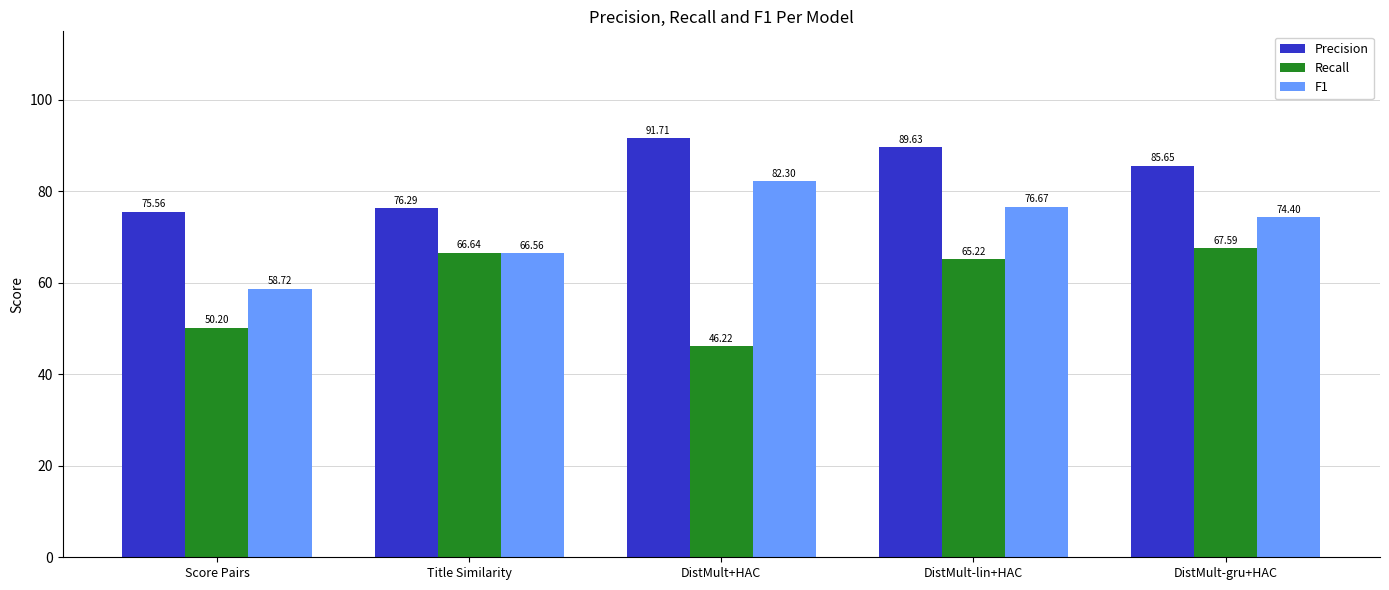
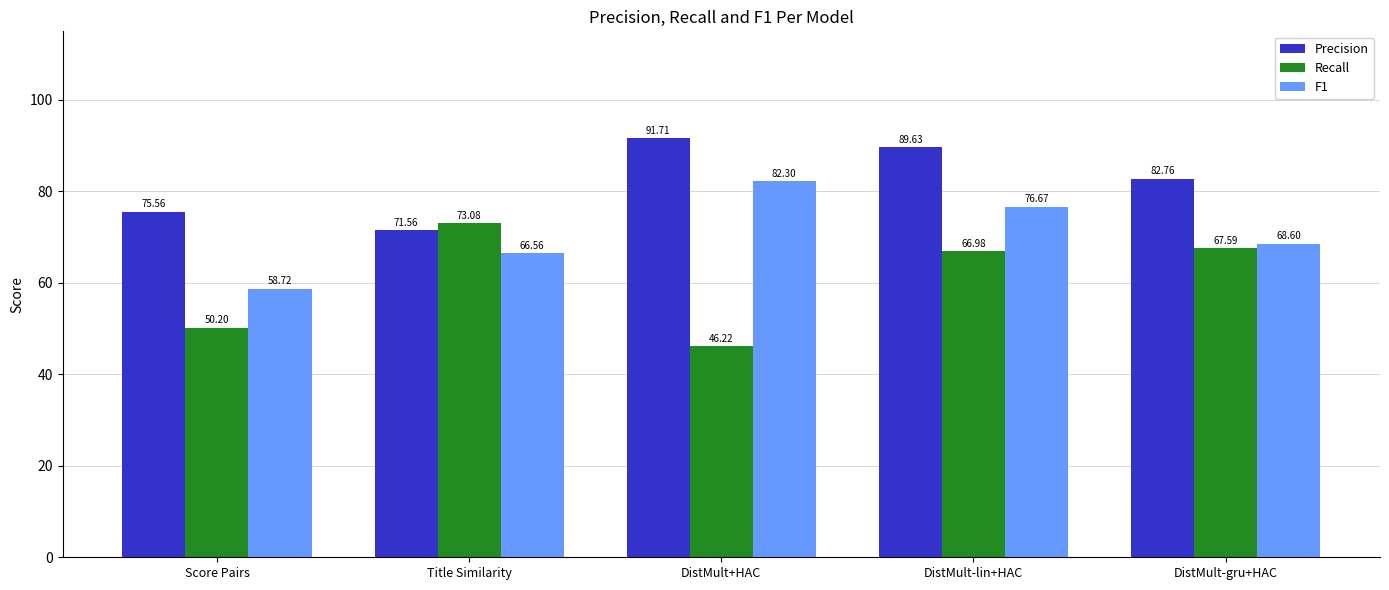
Precision, Title Similarity: 76.29 -> 71.56
Recall, Title Similarity: 66.64 -> 73.08
Recall, DistMult-lin+HAC: 65.22 -> 66.98
Precision, DistMult-gru+HAC: 85.65 -> 82.76
F1, DistMult-gru+HAC: 74.40 -> 68.60
